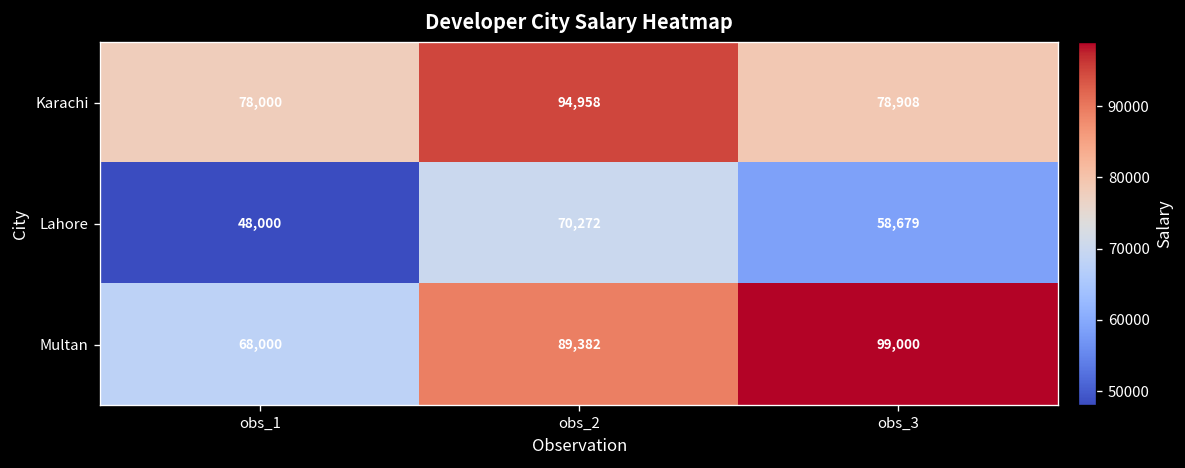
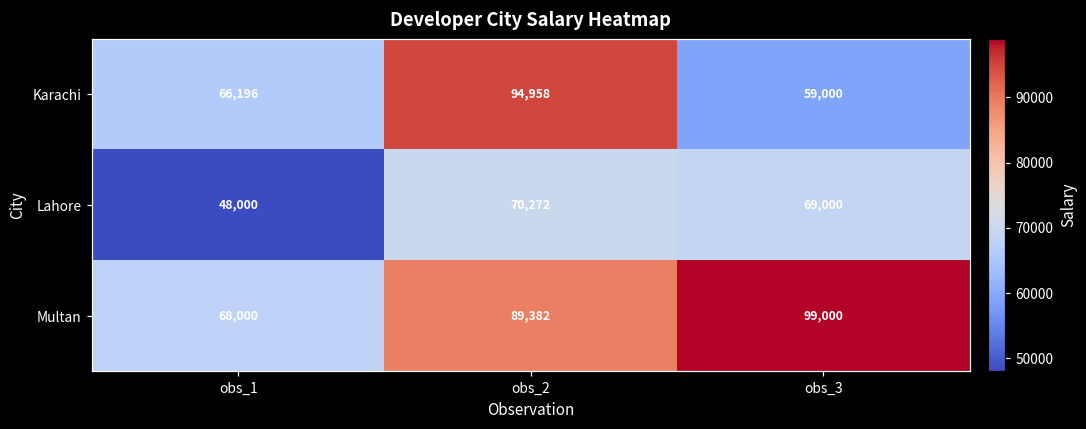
Karachi, obs_1: 78,000 -> 66,196
Karachi, obs_3: 78,908 -> 59,000
Lahore, obs_3: 58,679 -> 69,000
